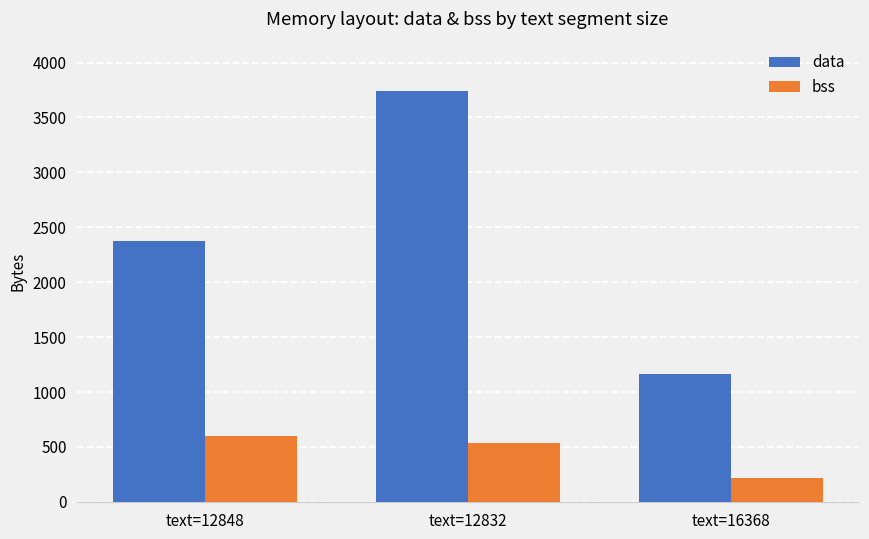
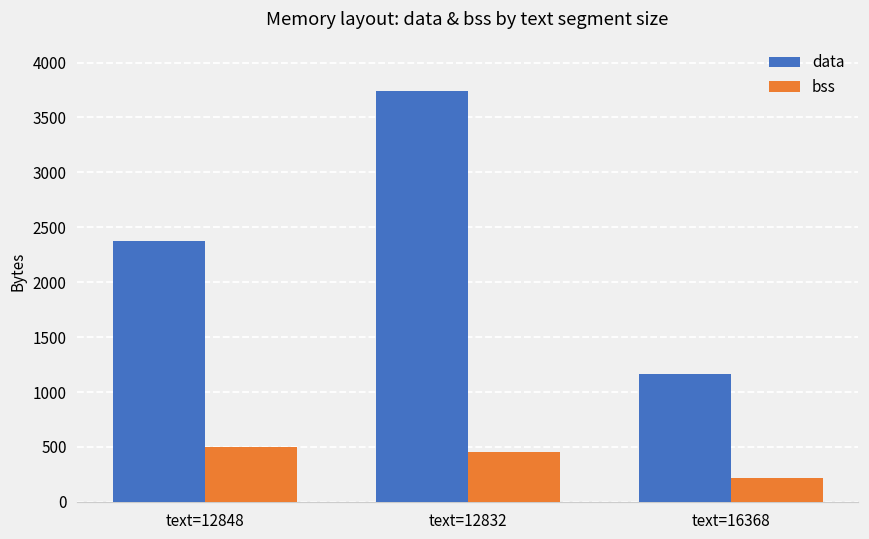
bss, text=12848: 600 -> 500
bss, text=12832: 540 -> 450
